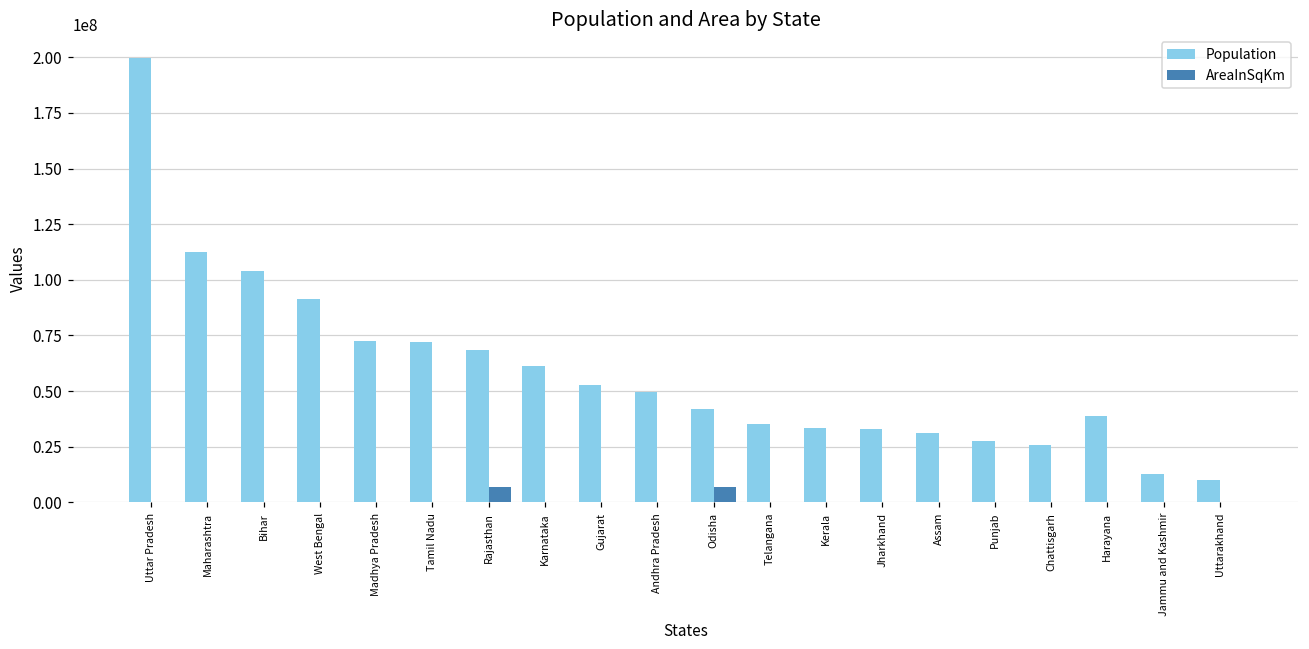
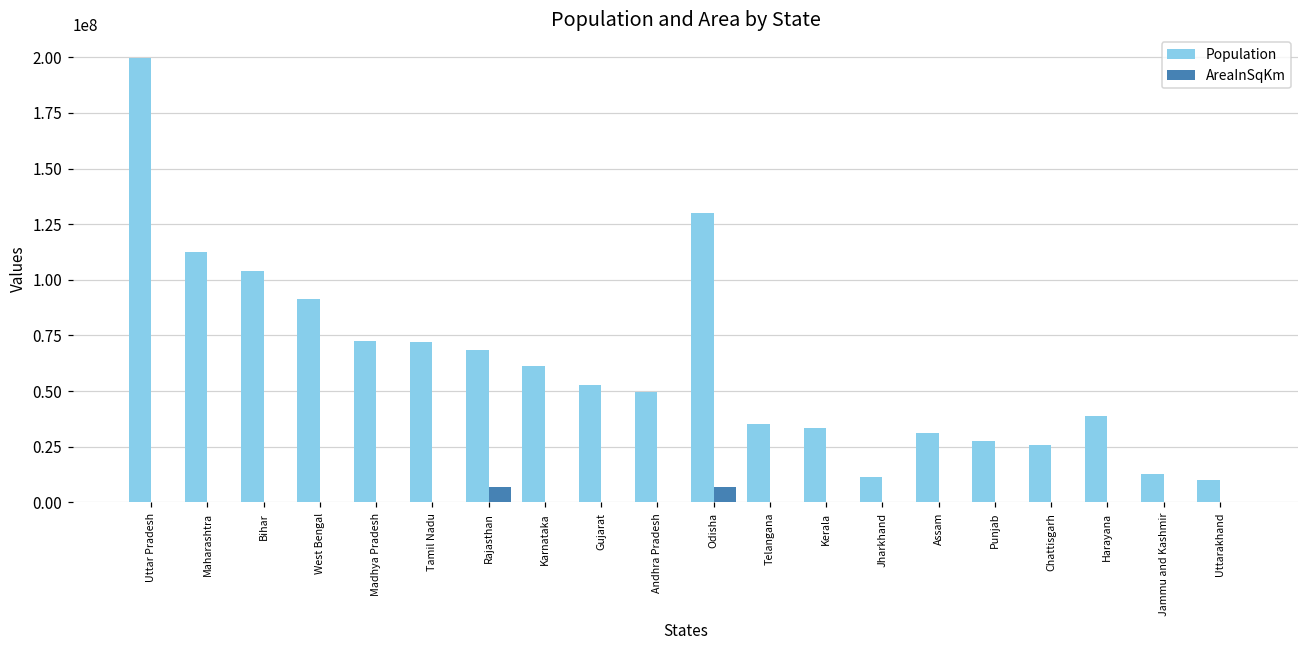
Population, Odisha: 42000000 -> 130000000
Population, Jharkhand: 33000000 -> 11000000
